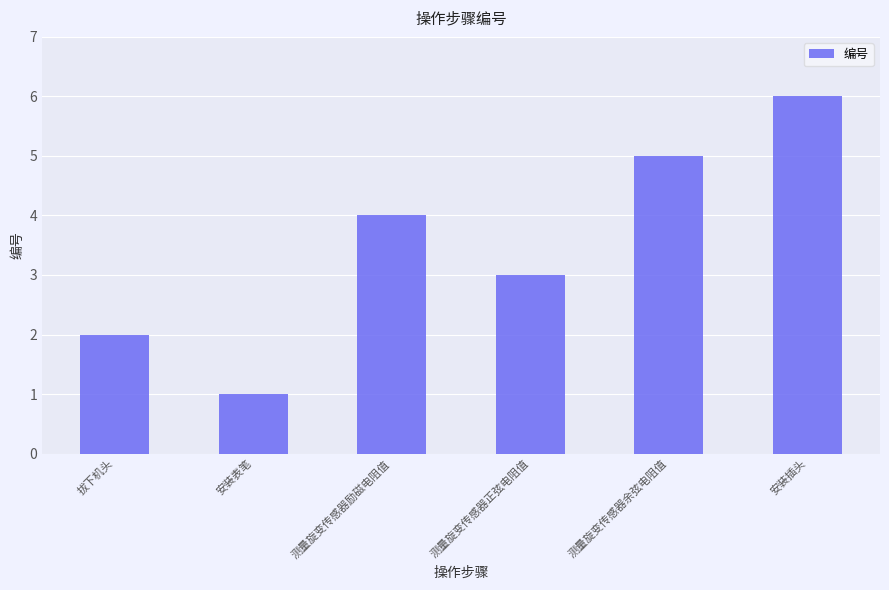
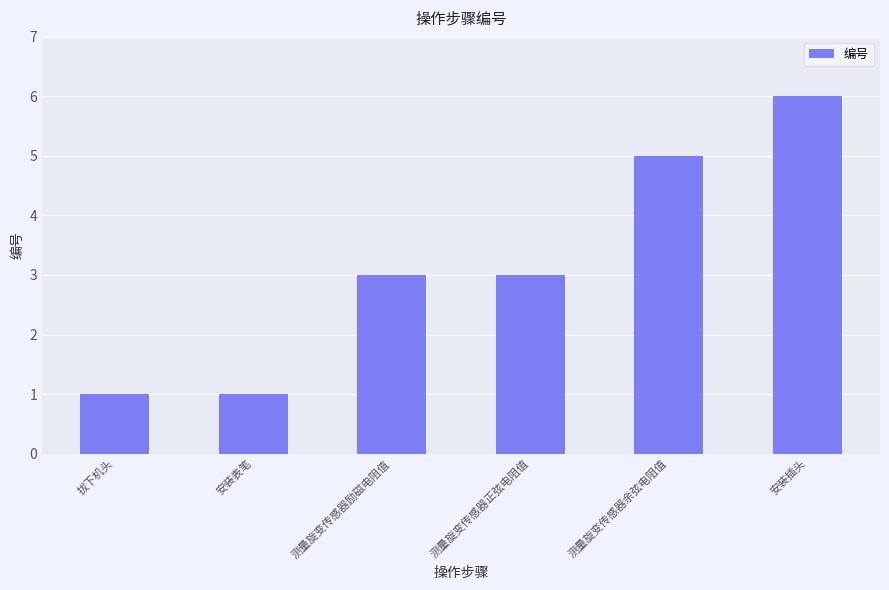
拔下机头: 2 -> 1
测量旋变传感器励磁电阻值: 4 -> 3
